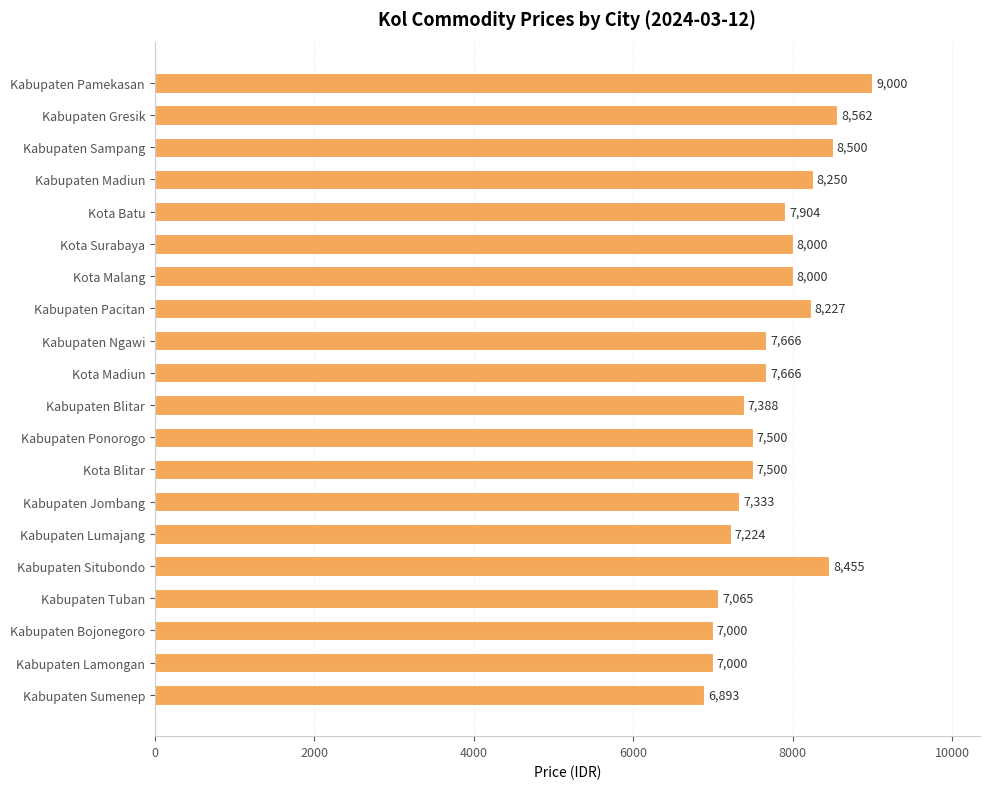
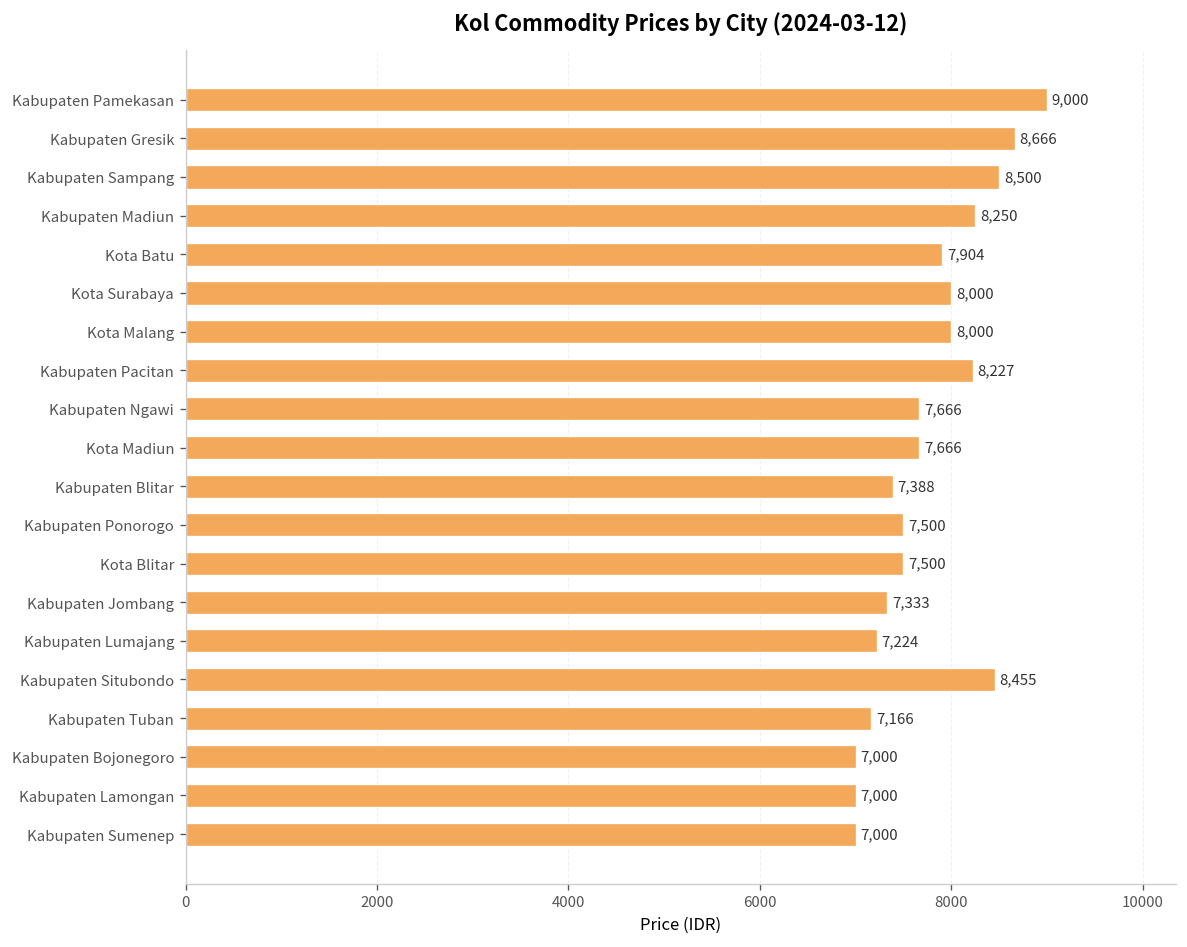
Kabupaten Gresik: 8,562 -> 8,666
Kabupaten Tuban: 7,065 -> 7,166
Kabupaten Sumenep: 6,893 -> 7,000
